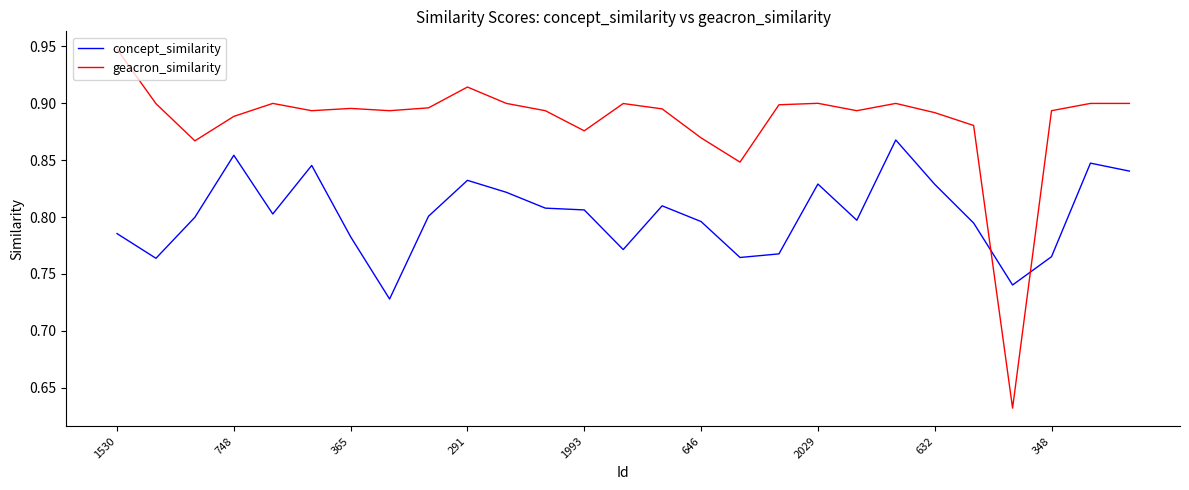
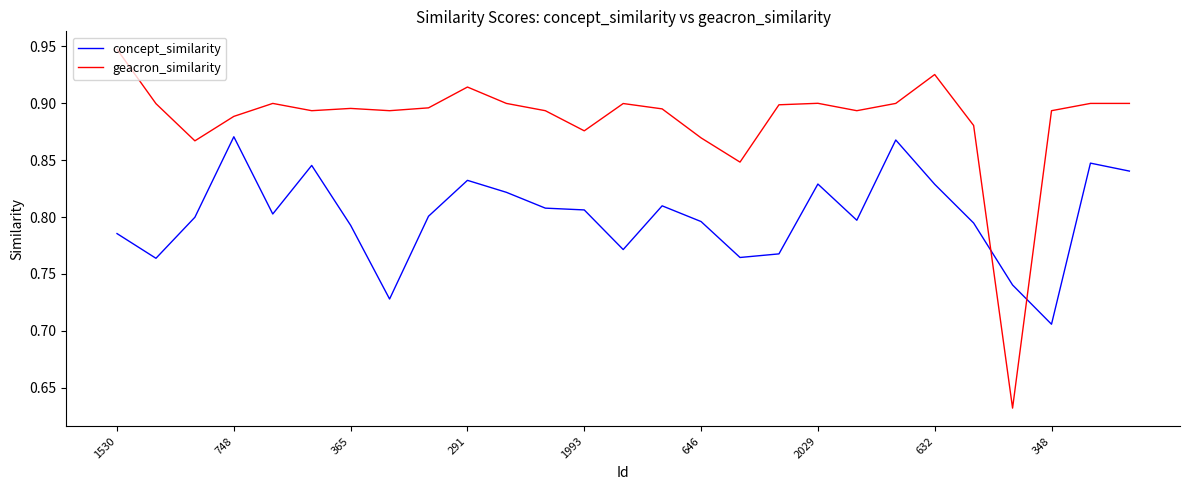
concept_similarity, 748: 0.854 -> 0.871
concept_similarity, 365: 0.783 -> 0.793
geacron_similarity, 632: 0.892 -> 0.925
concept_similarity, 348: 0.765 -> 0.706
